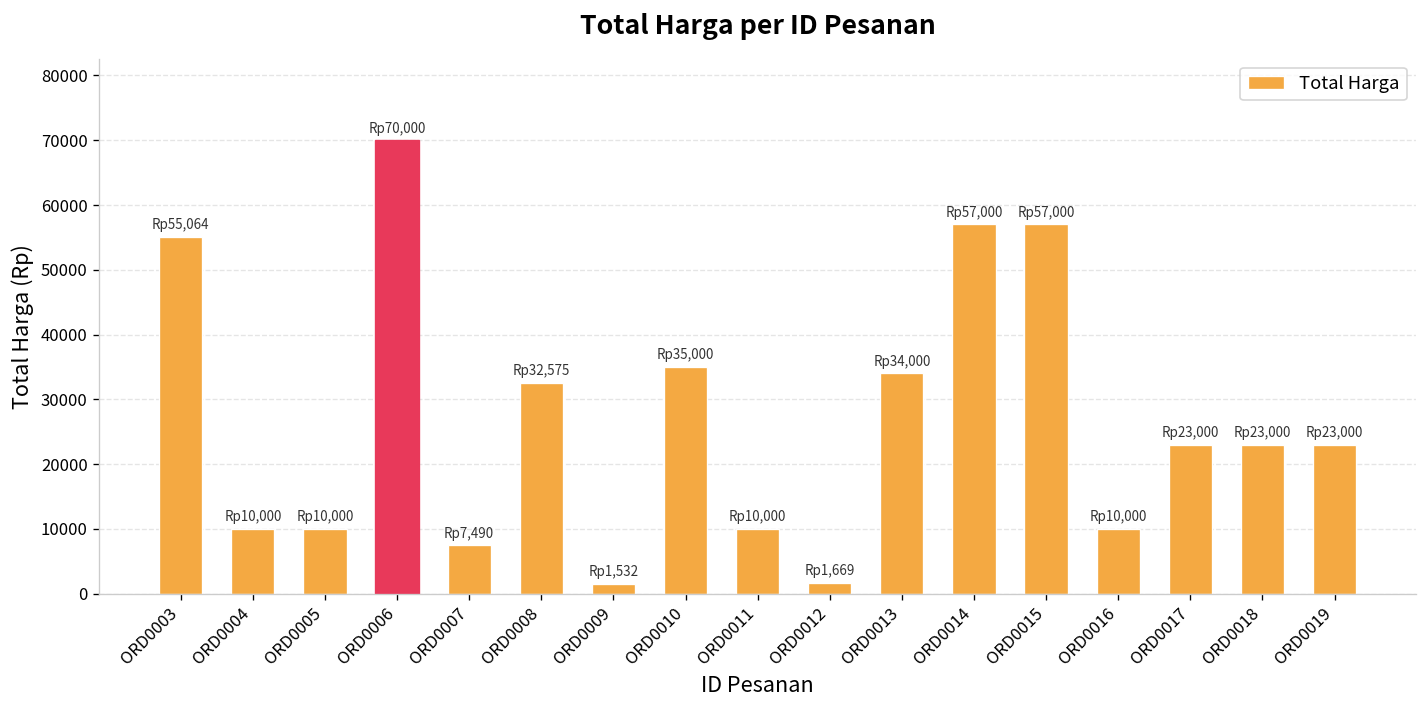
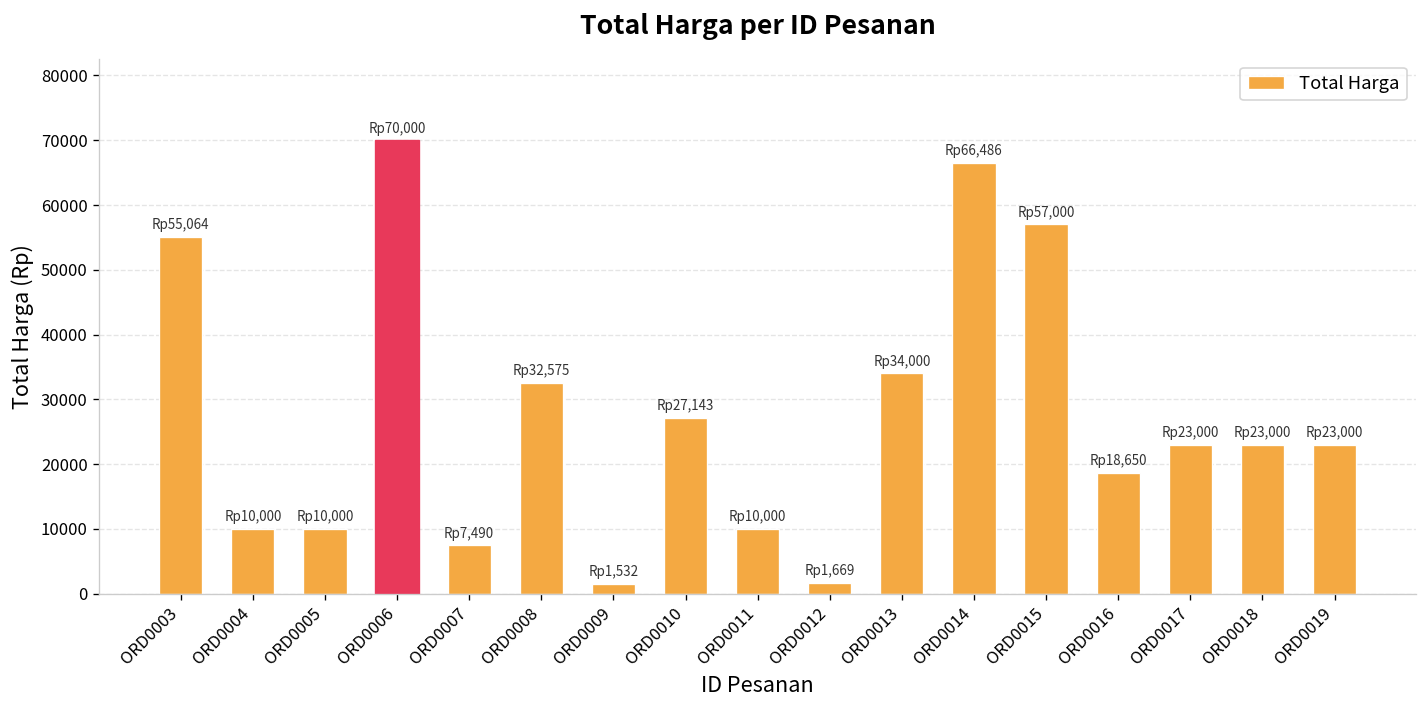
ORD0010: 35,000 -> 27,143
ORD0014: 57,000 -> 66,486
ORD0016: 10,000 -> 18,650
